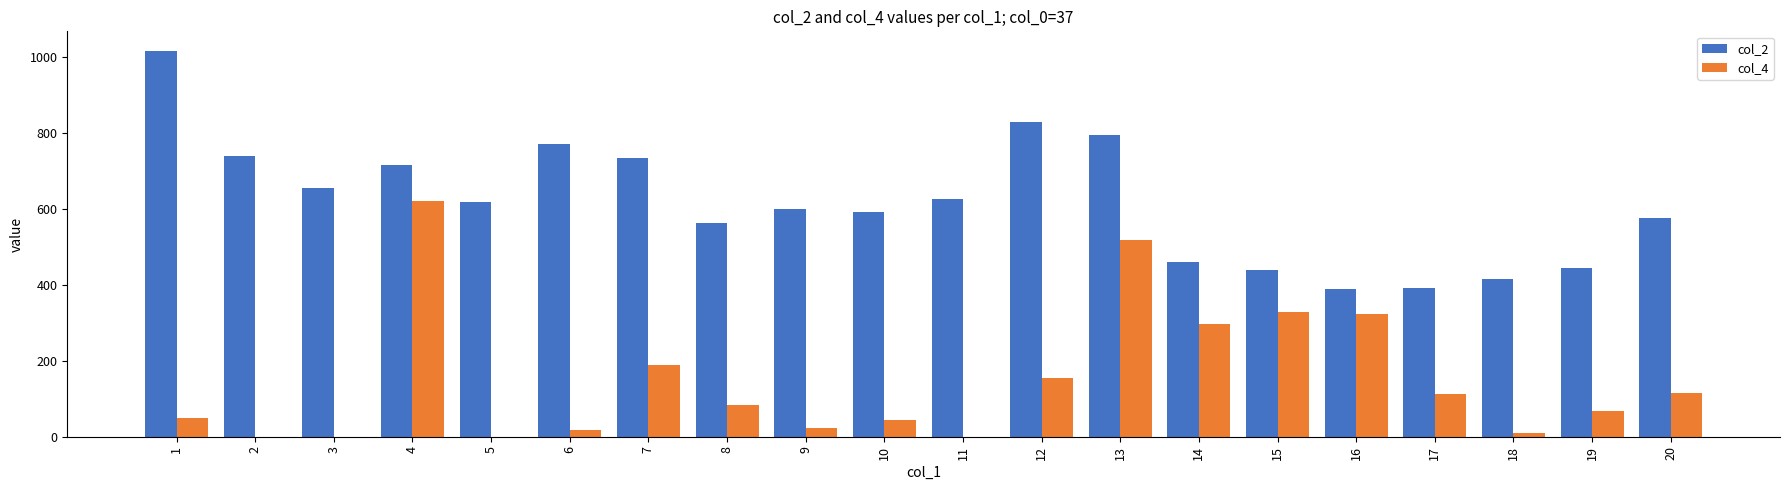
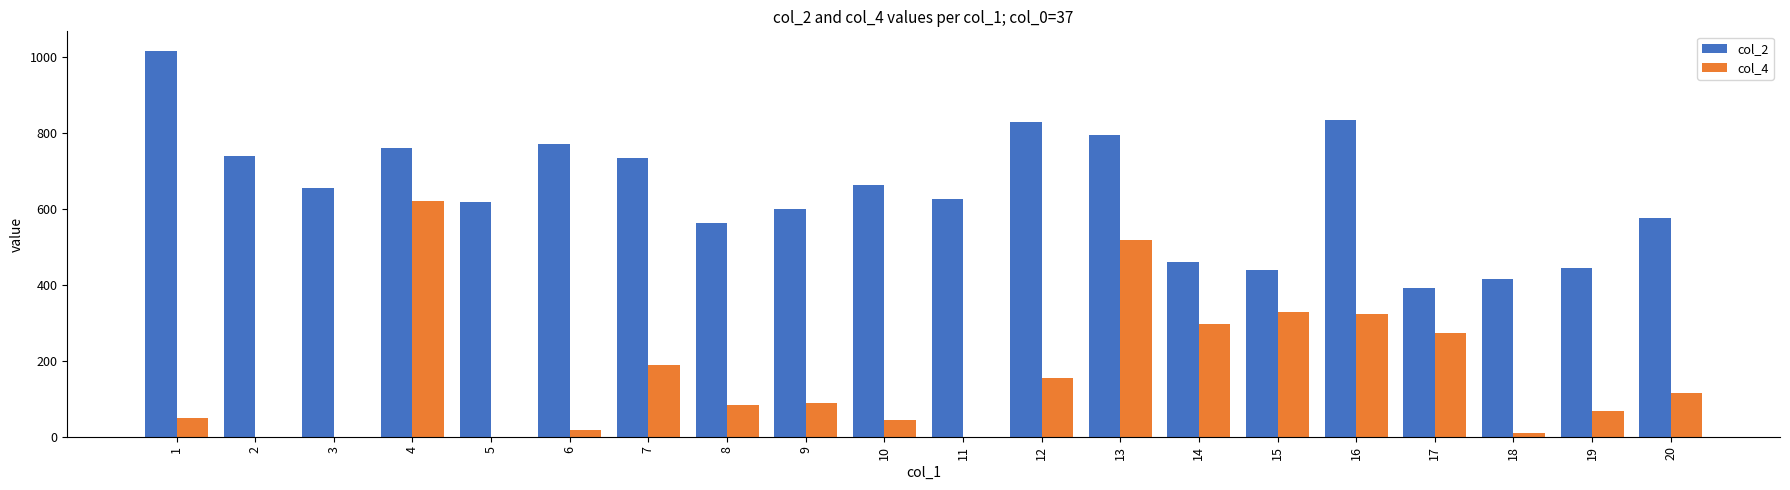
col_2, 4: 720 -> 760
col_4, 9: 20 -> 90
col_2, 10: 590 -> 660
col_2, 16: 390 -> 840
col_4, 17: 110 -> 270
